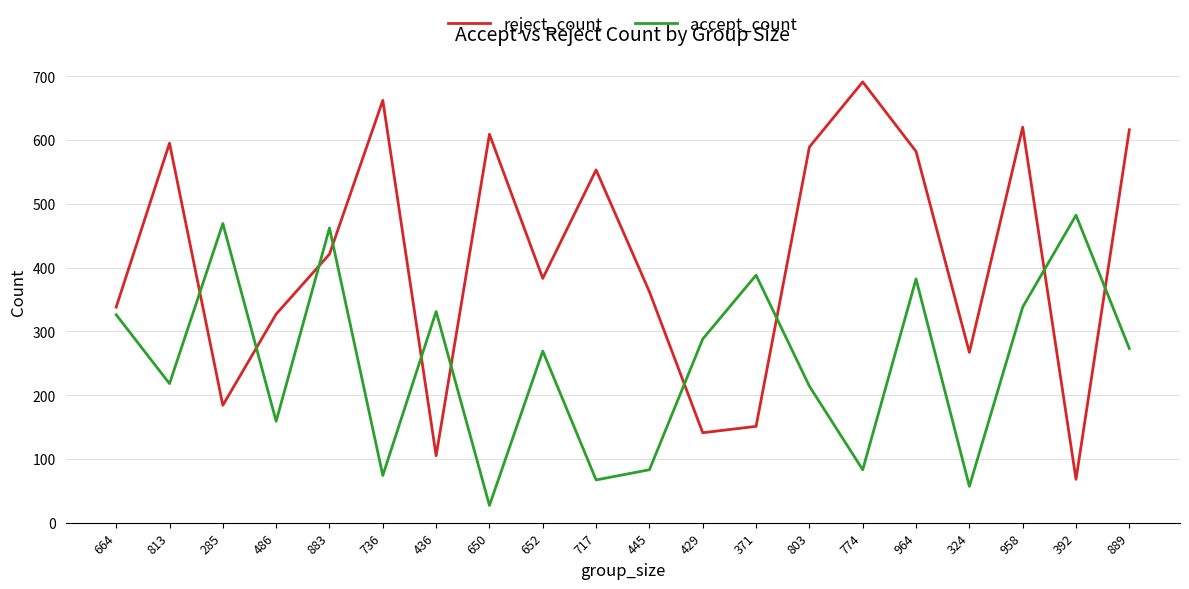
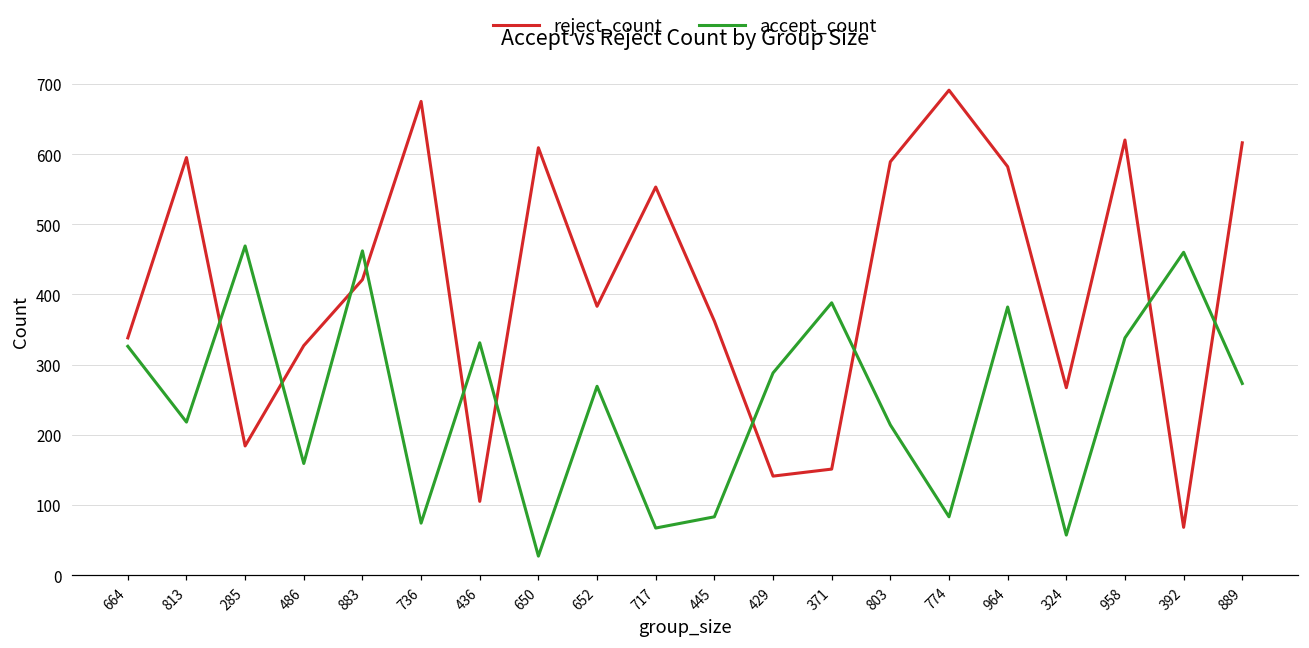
reject_count, 736: 660 -> 680
accept_count, 392: 480 -> 460
